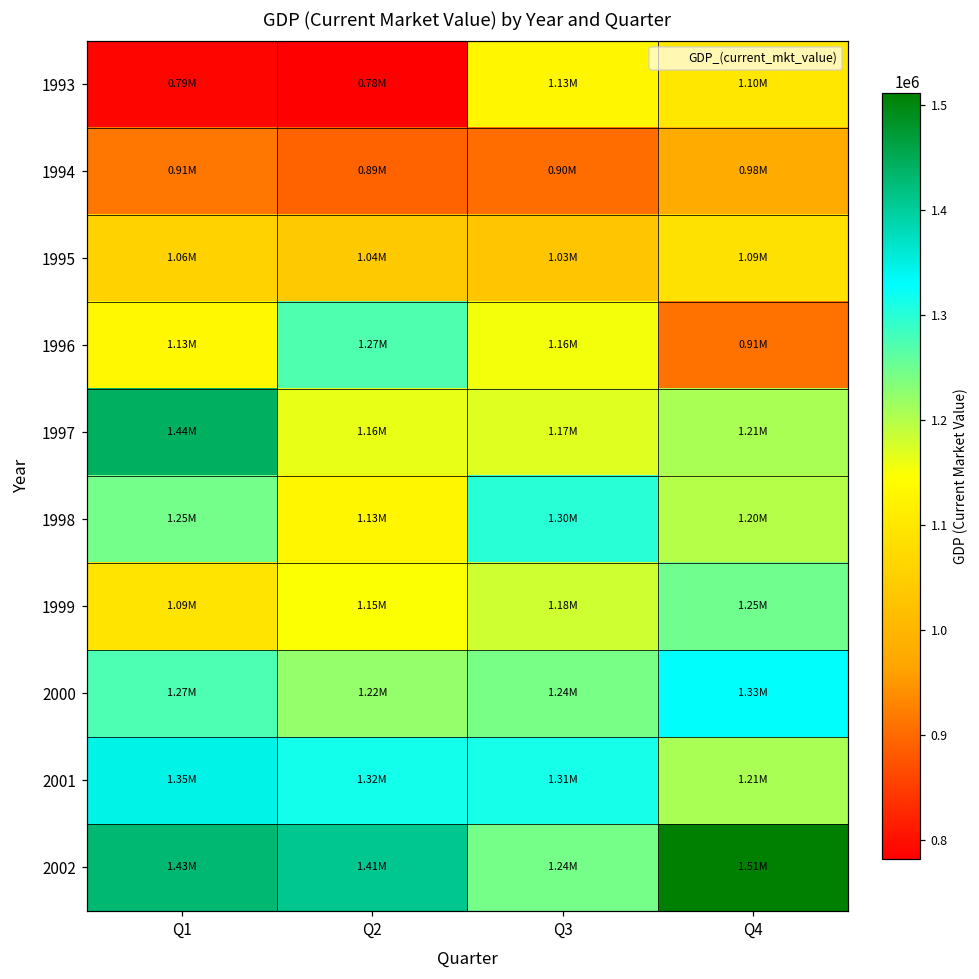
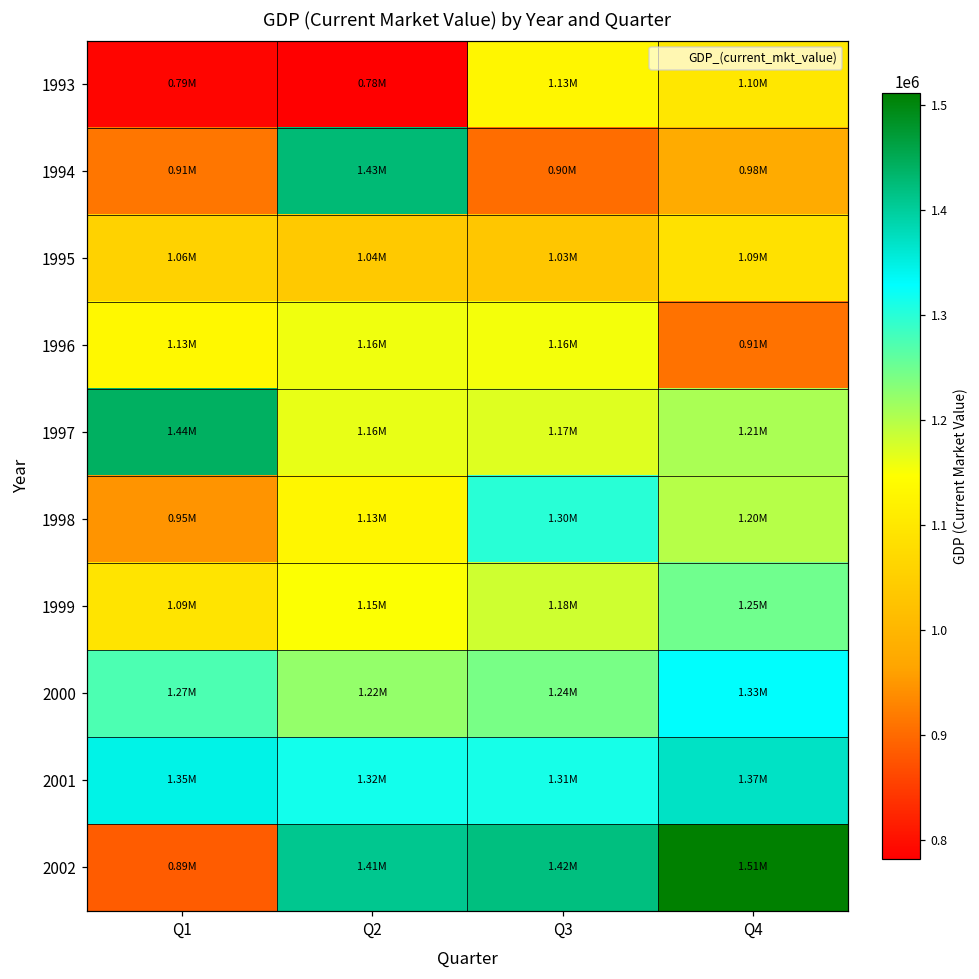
1994, Q2: 0.89M -> 1.43M
1996, Q2: 1.27M -> 1.16M
1998, Q1: 1.25M -> 0.95M
2001, Q4: 1.21M -> 1.37M
2002, Q1: 1.43M -> 0.89M
2002, Q3: 1.24M -> 1.42M
